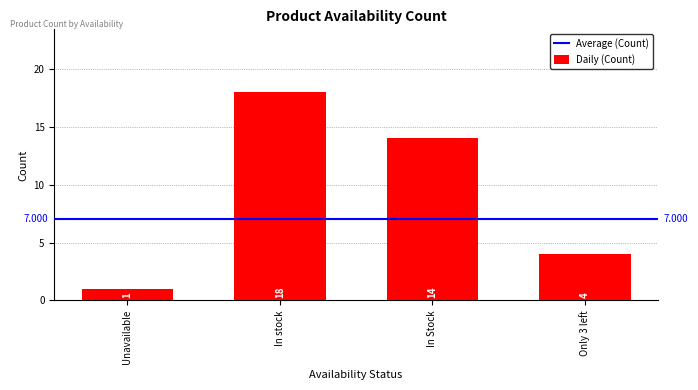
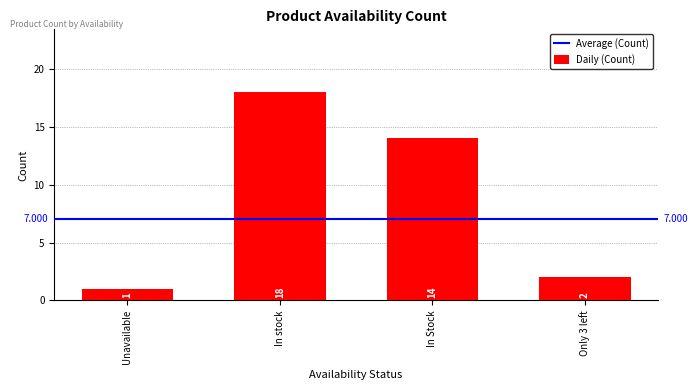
Only 3 left: 4 -> 2
